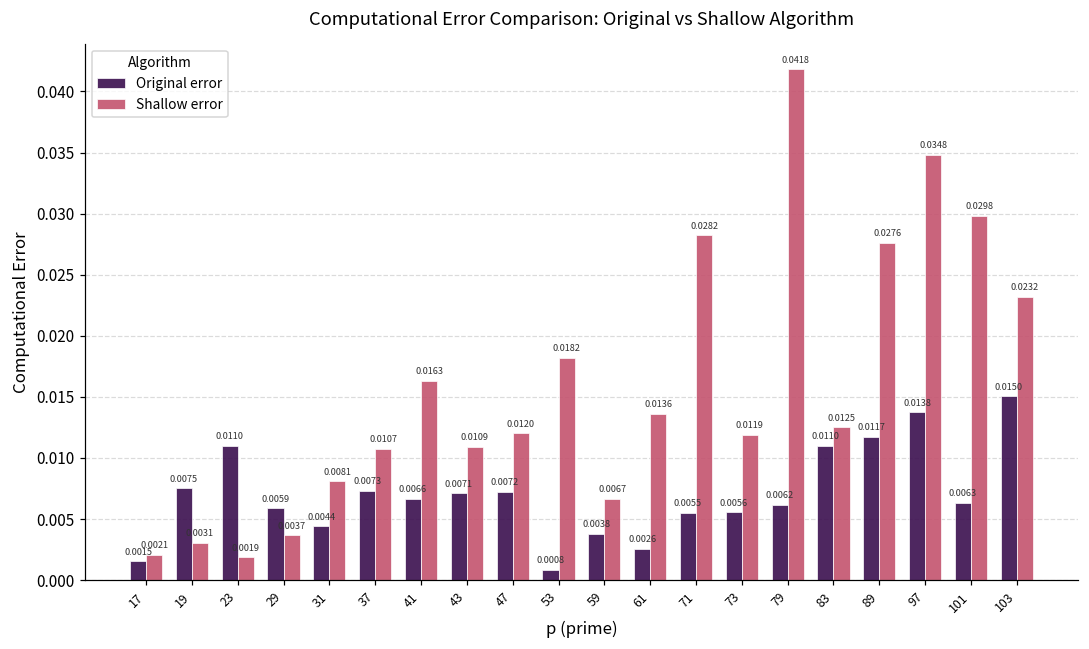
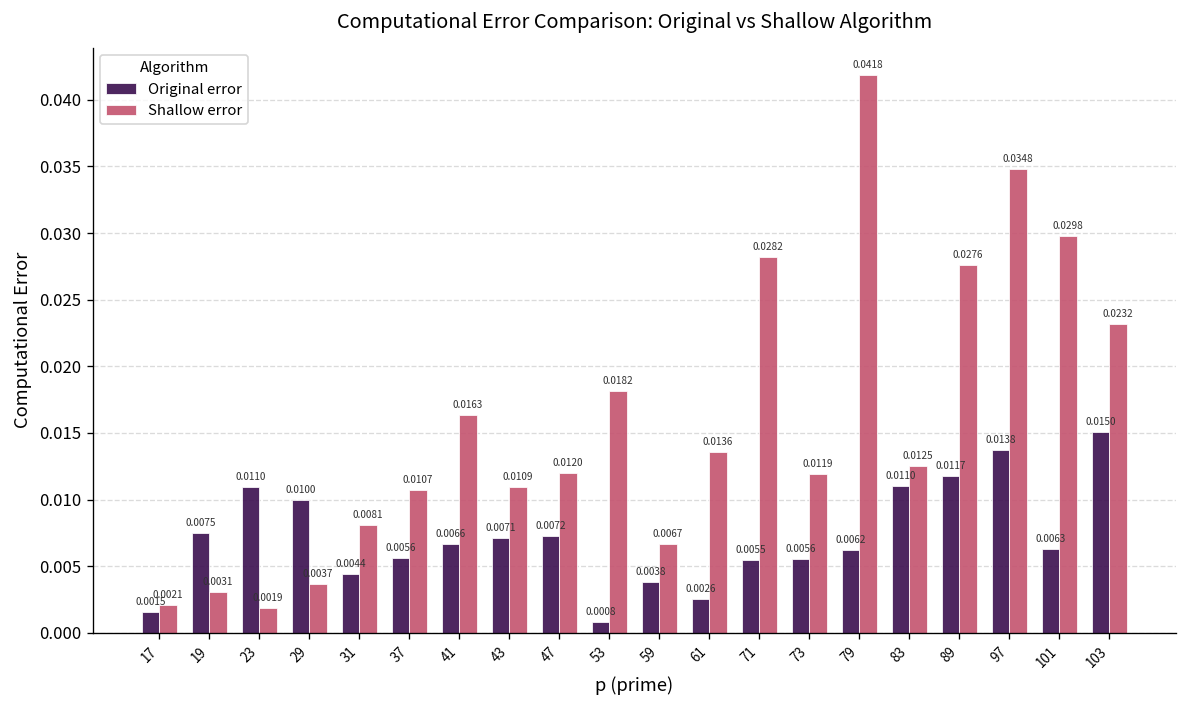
Original error, 29: 0.0059 -> 0.0100
Original error, 37: 0.0073 -> 0.0056
